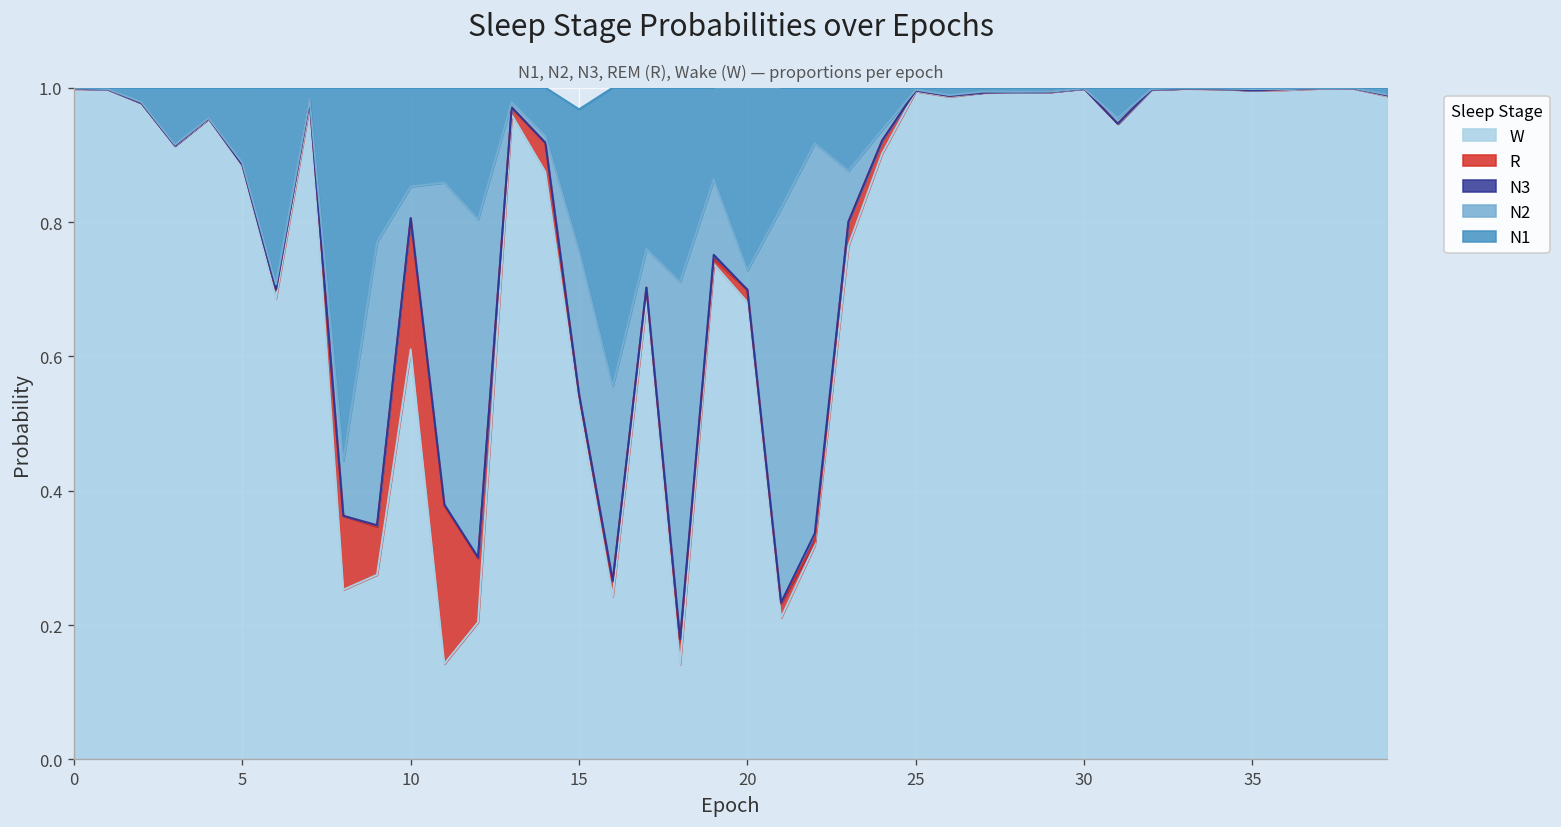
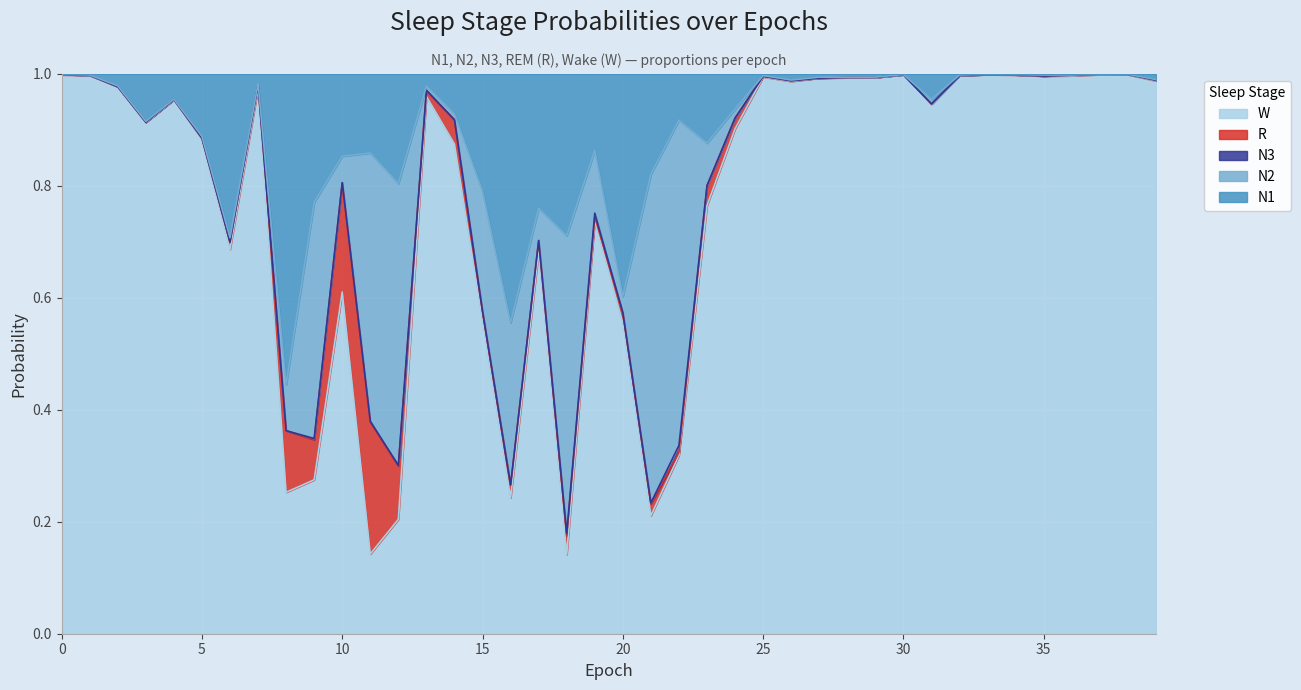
W, 15: 0.53 -> 0.56
W, 20: 0.68 -> 0.55
